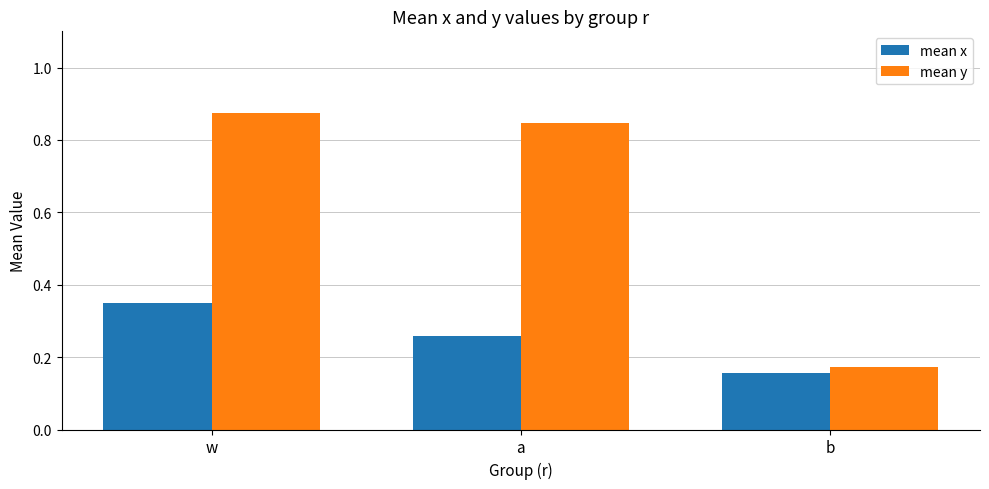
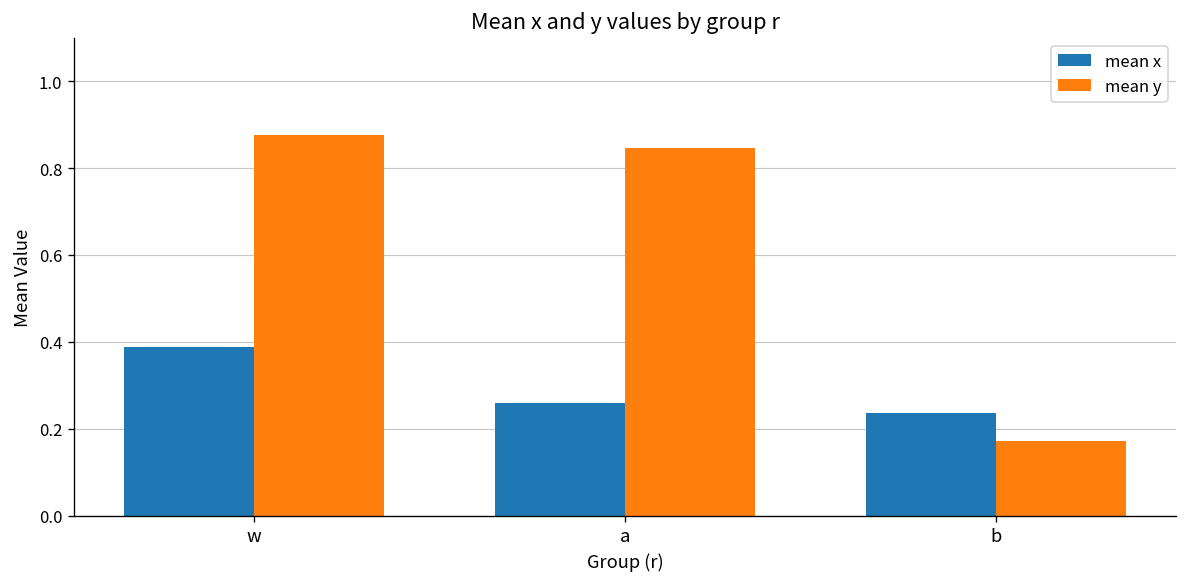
mean x, w: 0.35 -> 0.39
mean x, b: 0.16 -> 0.24
